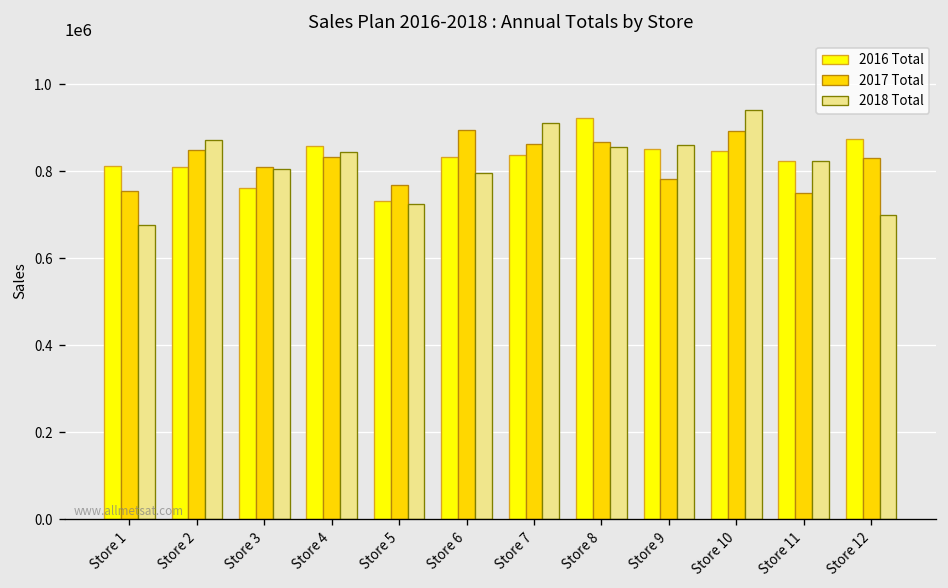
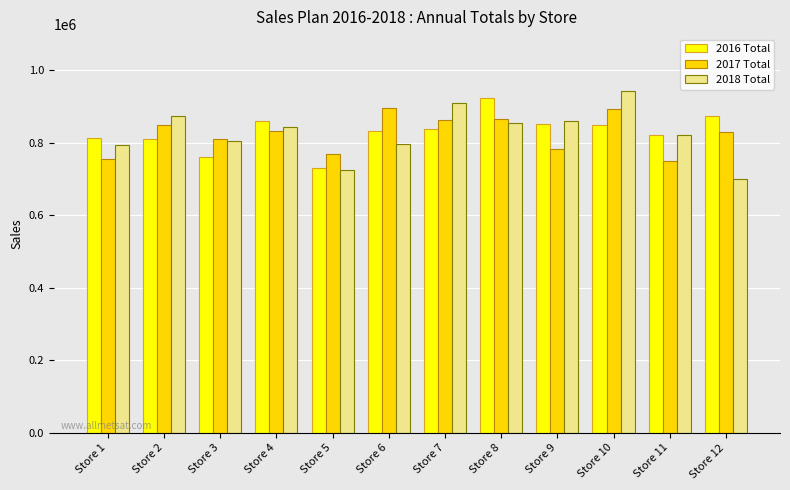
2018 Total, Store 1: 680000 -> 800000
